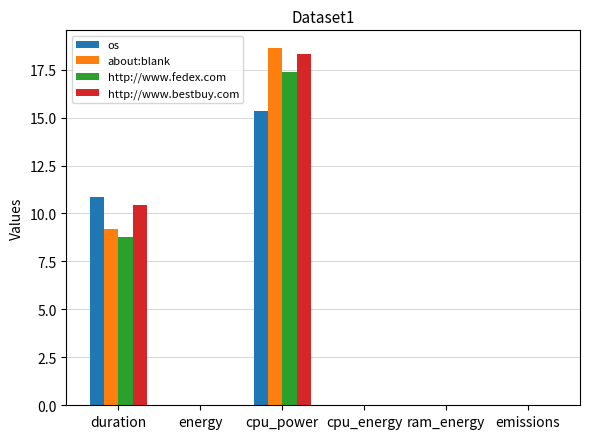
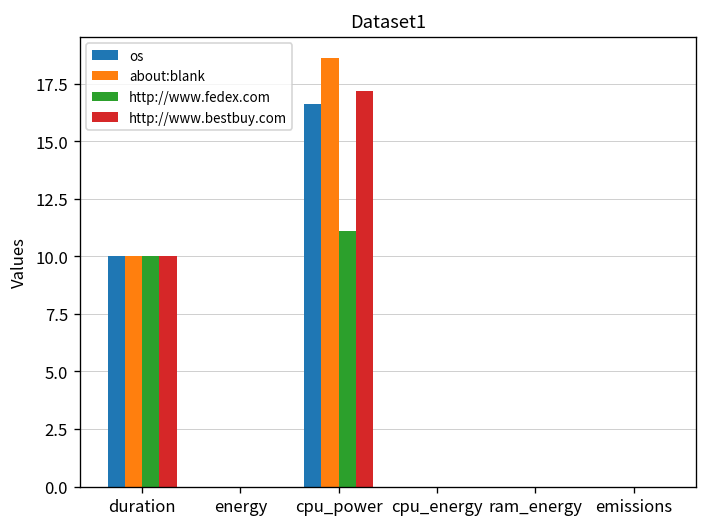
os, duration: 10.9 -> 10.0
about:blank, duration: 9.2 -> 10.0
http://www.fedex.com, duration: 8.8 -> 10.0
http://www.bestbuy.com, duration: 10.5 -> 10.0
os, cpu_power: 15.3 -> 16.6
http://www.fedex.com, cpu_power: 17.4 -> 11.1
http://www.bestbuy.com, cpu_power: 18.3 -> 17.2
